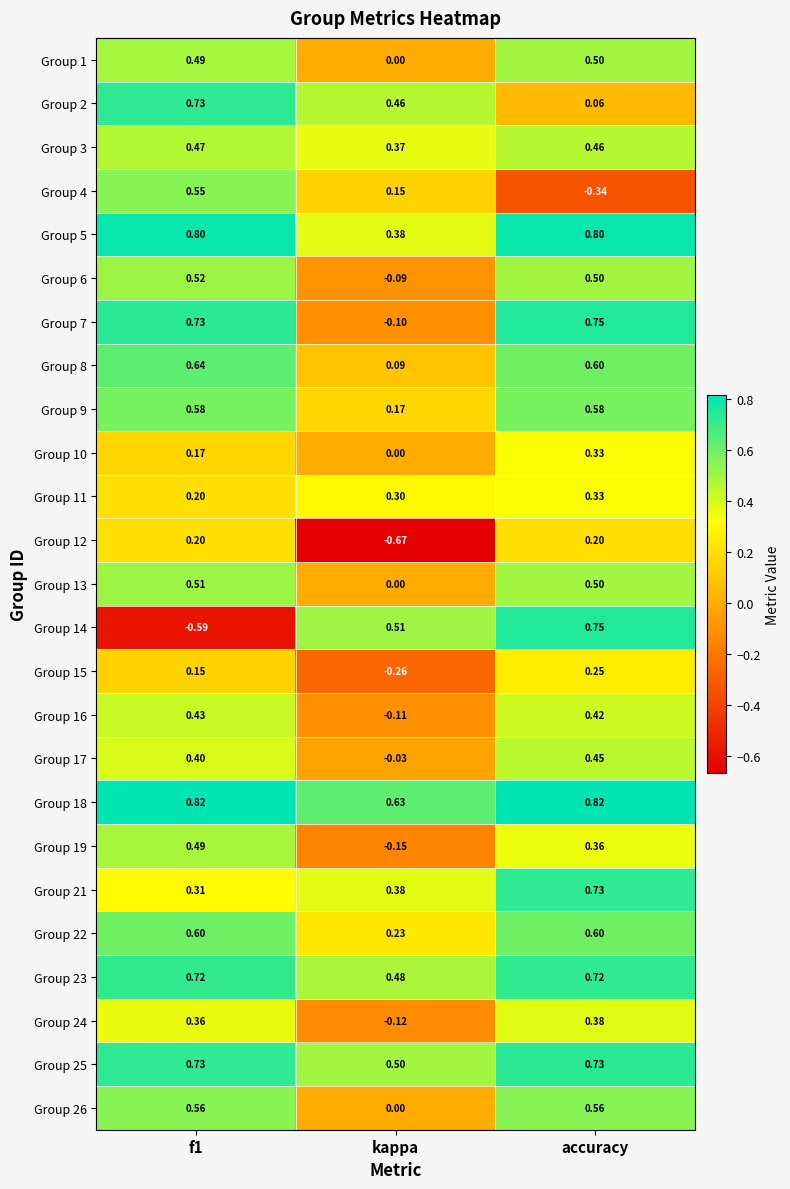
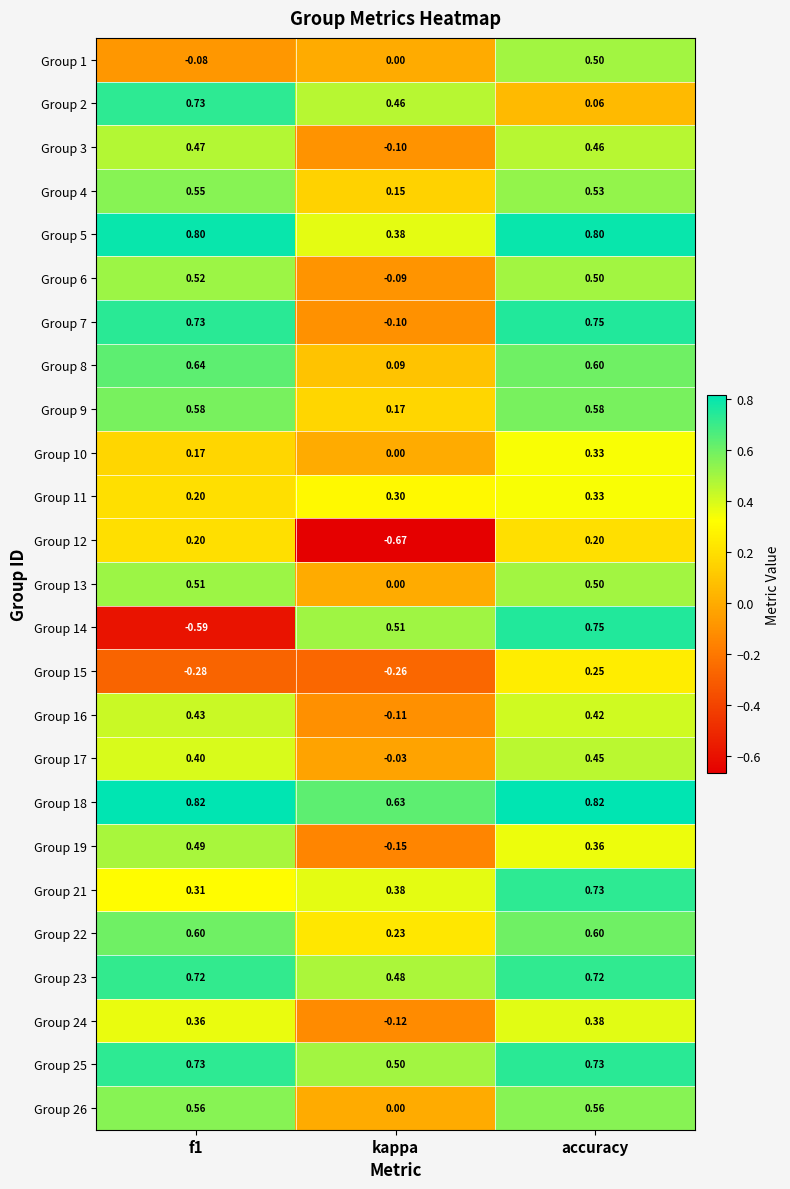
Group 1, f1: 0.49 -> -0.08
Group 3, kappa: 0.37 -> -0.10
Group 4, accuracy: -0.34 -> 0.53
Group 15, f1: 0.15 -> -0.28
